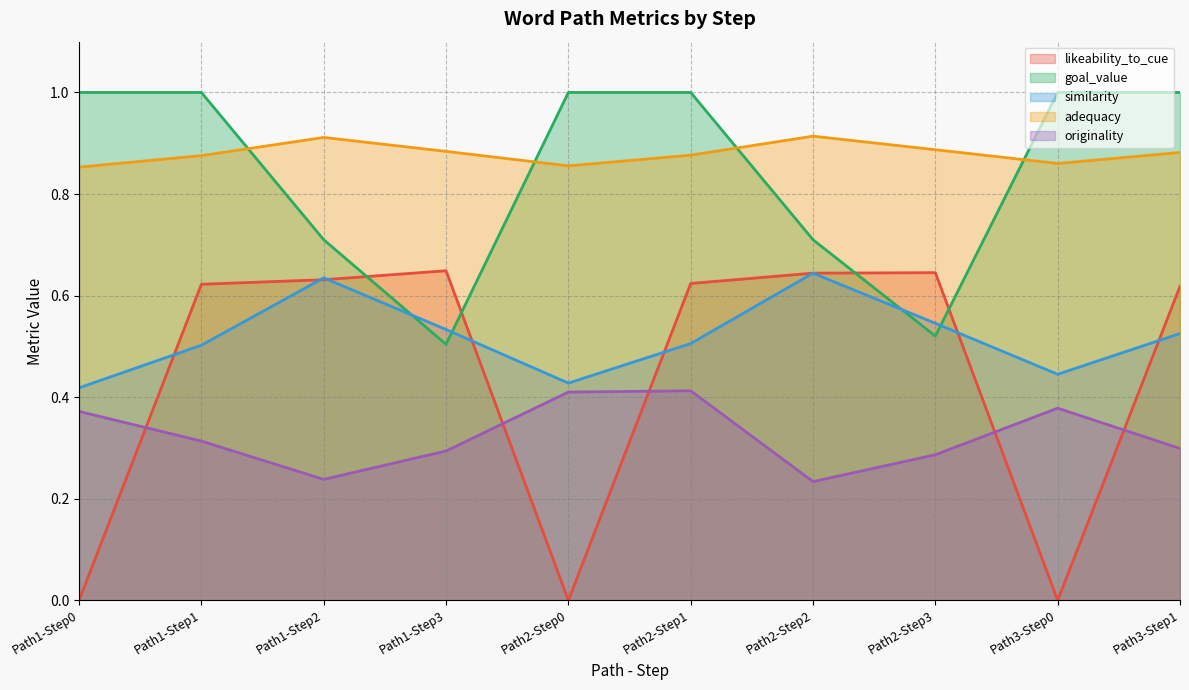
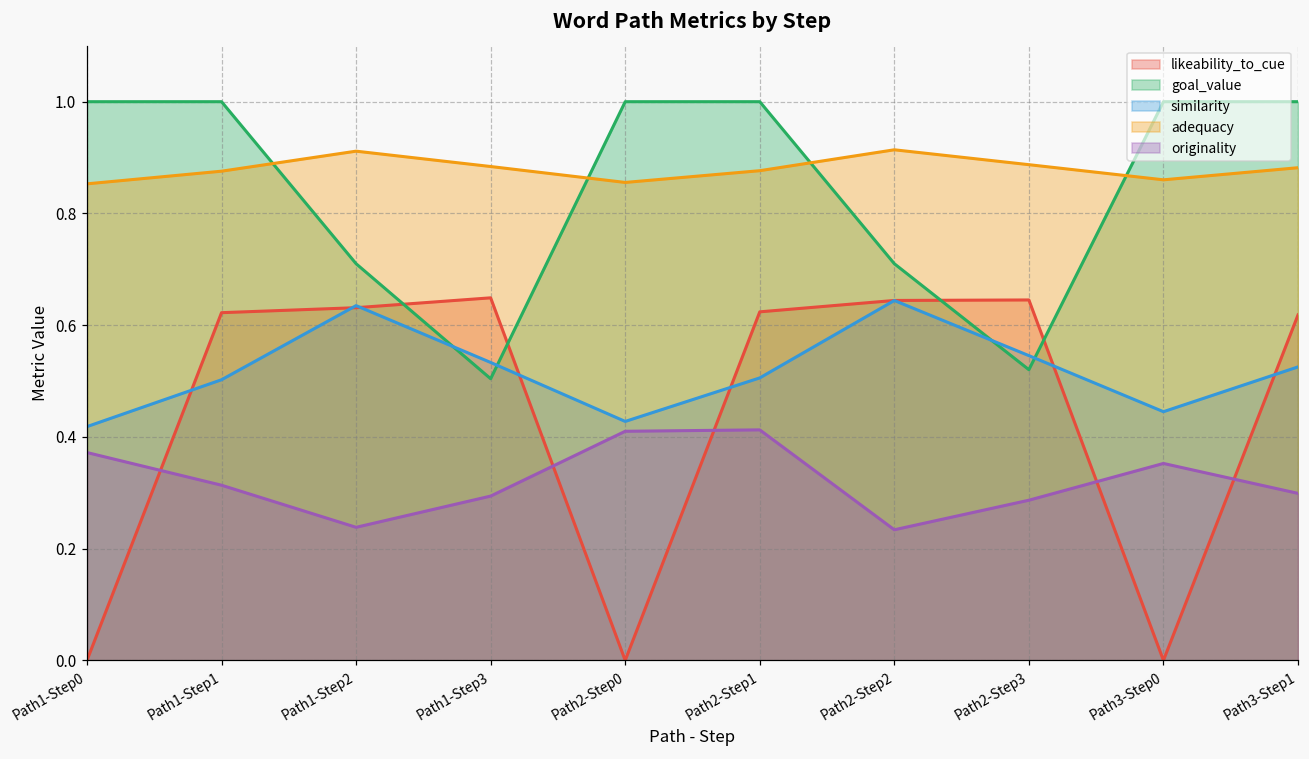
originality, Path3-Step0: 0.38 -> 0.35
